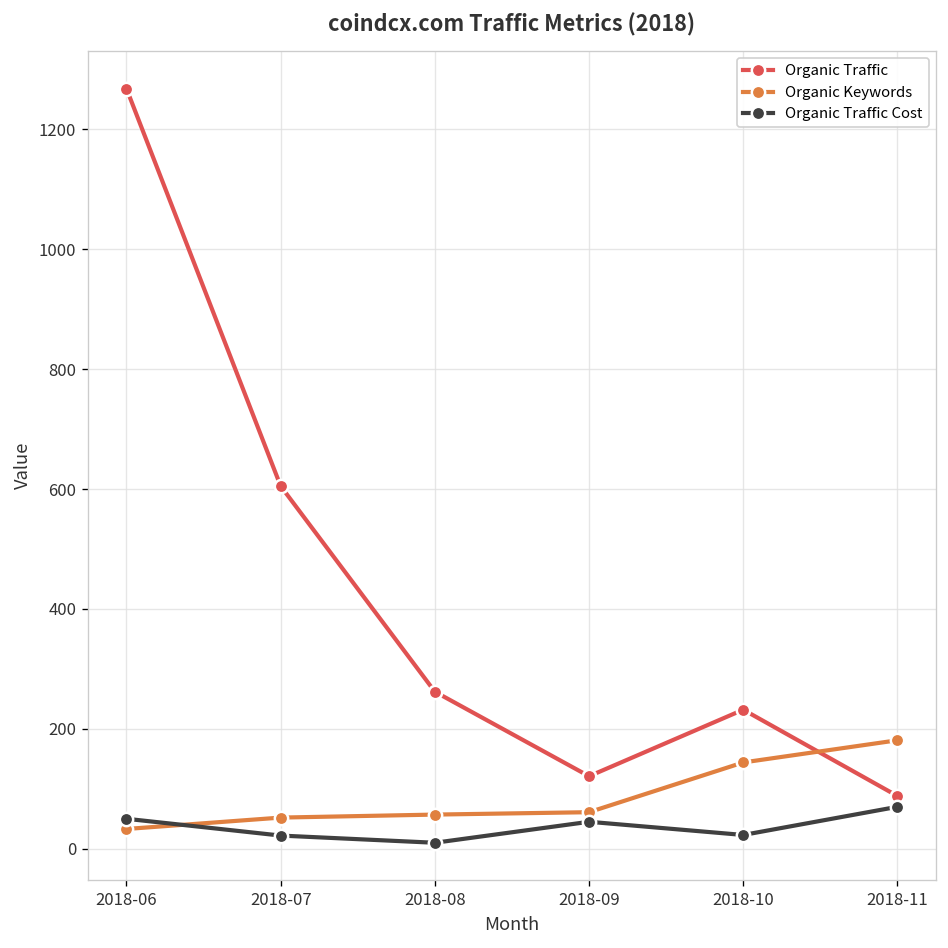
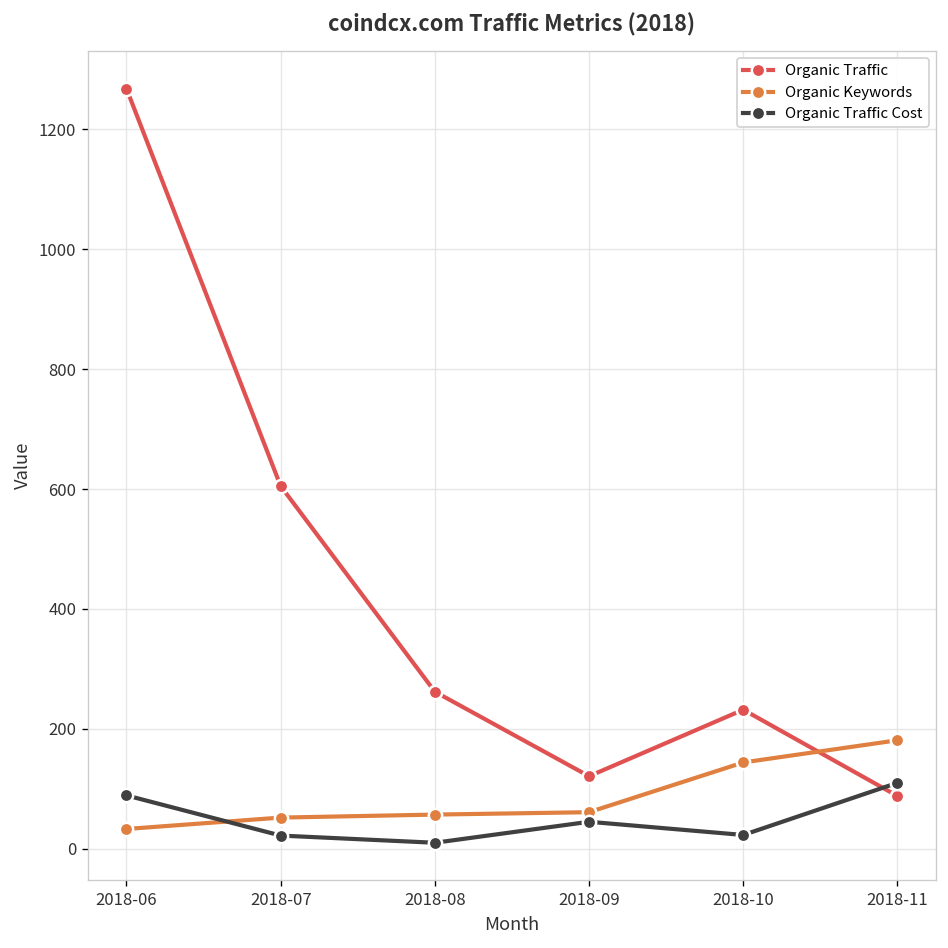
Organic Traffic Cost, 2018-06: 50 -> 90
Organic Traffic Cost, 2018-11: 70 -> 110
